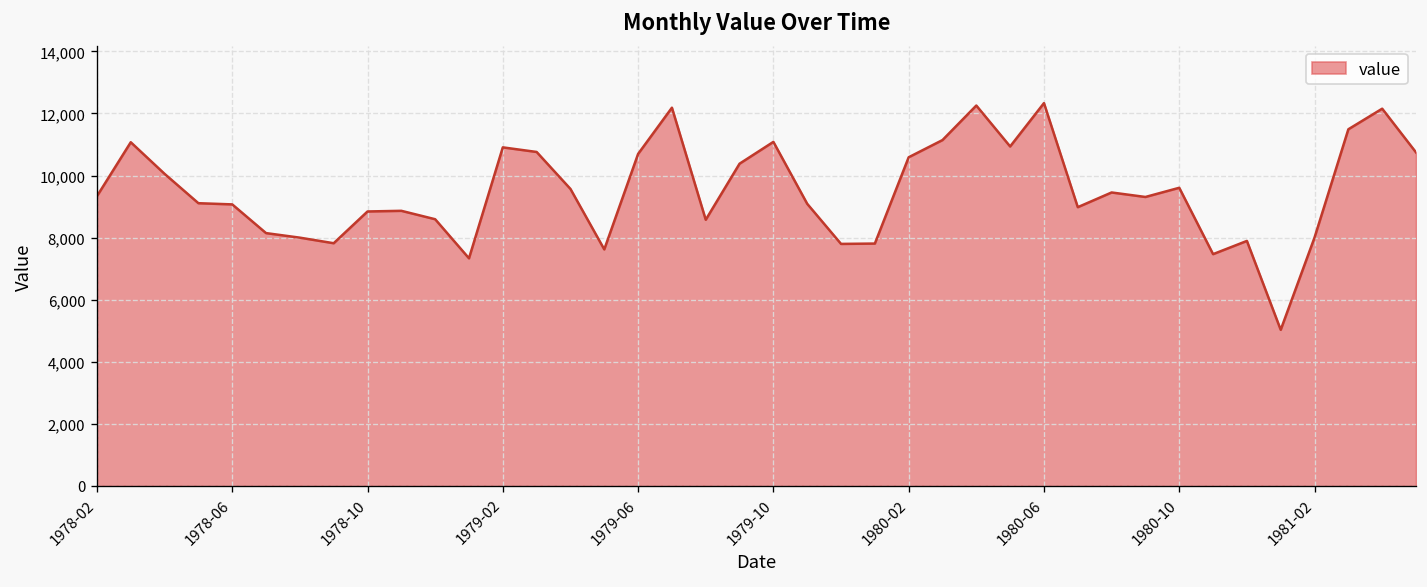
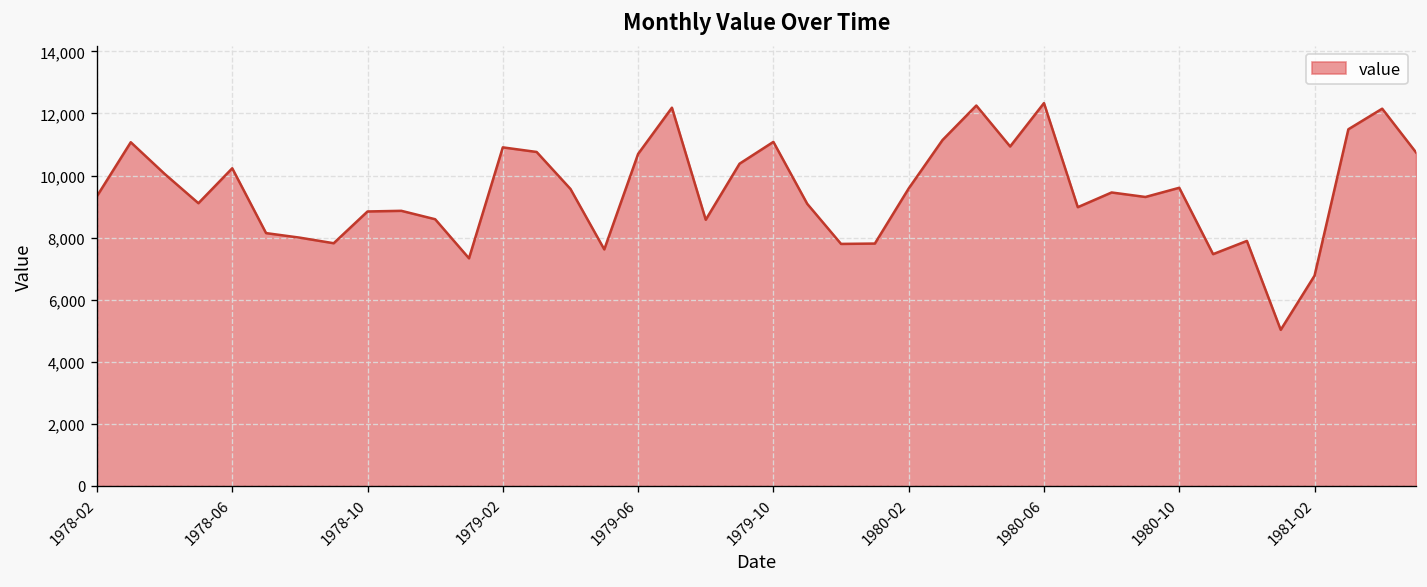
1978-06: 9,100 -> 10,200
1980-02: 10,600 -> 9,600
1981-02: 8,000 -> 6,800
